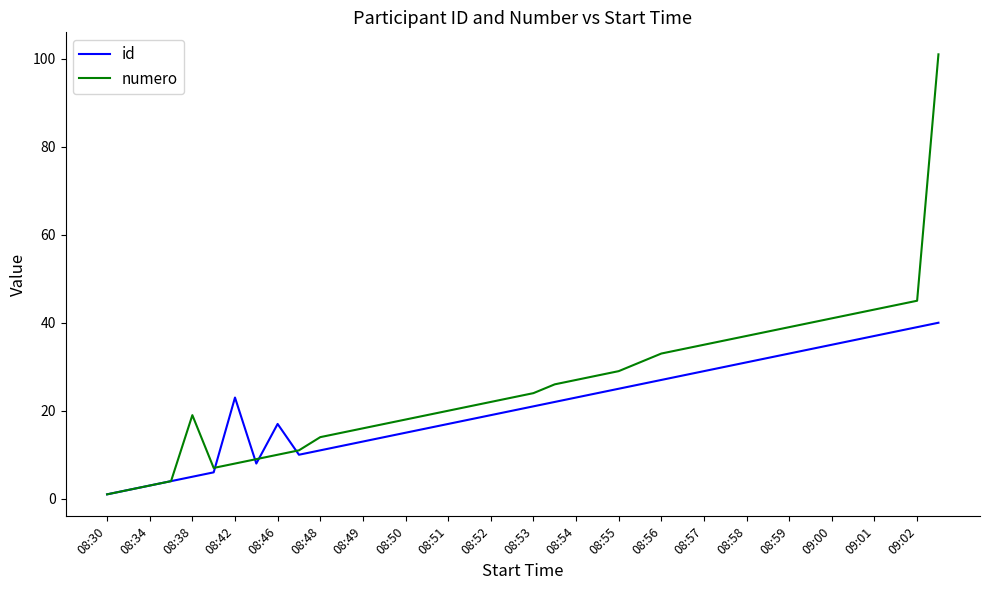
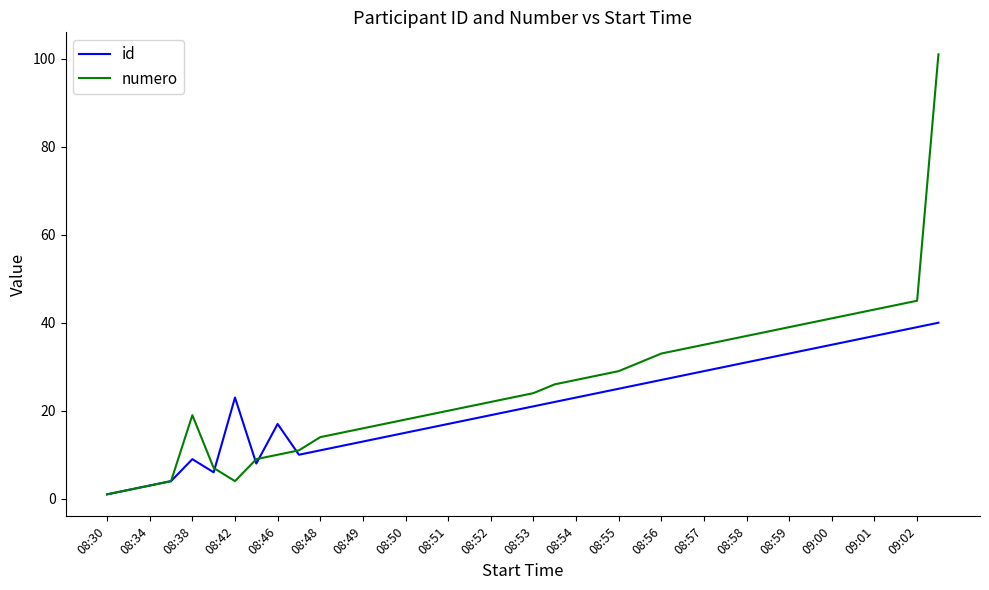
id, 08:38: 5 -> 9
numero, 08:42: 8 -> 4
